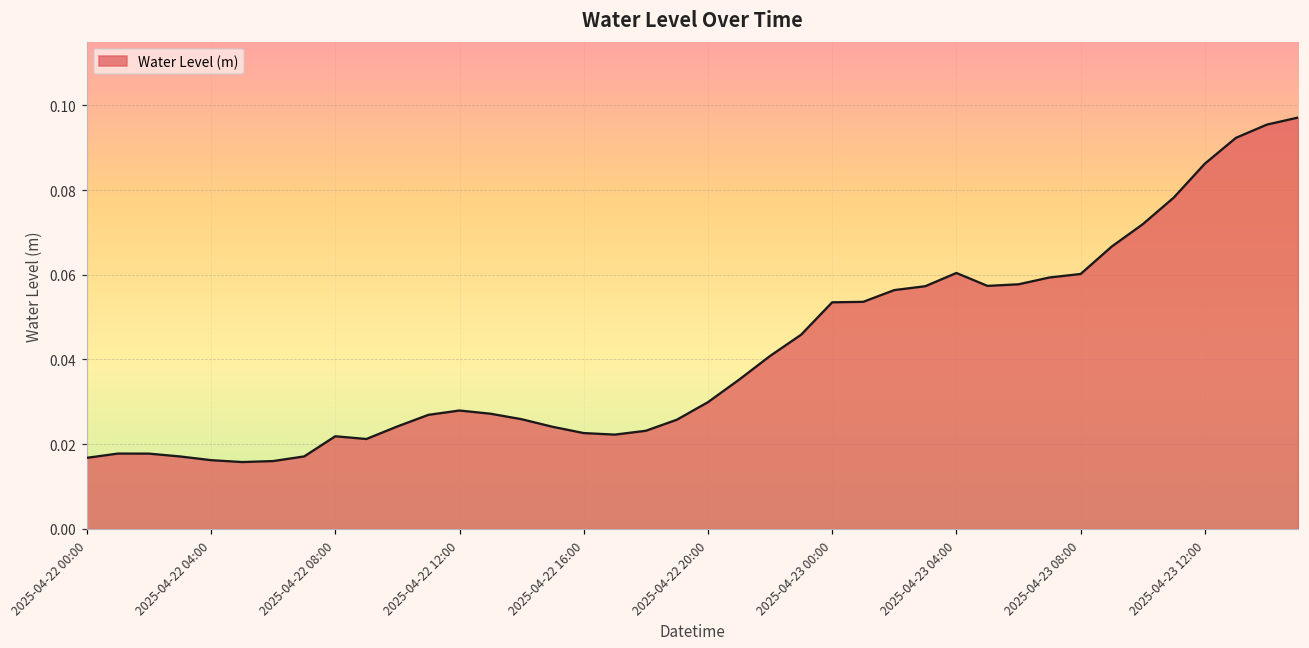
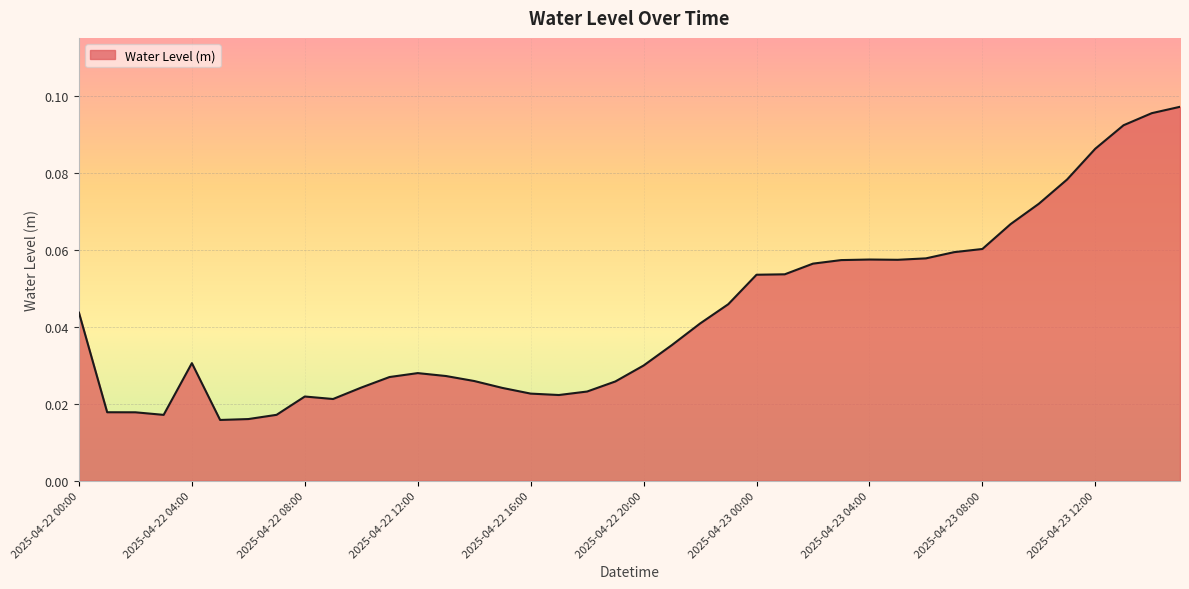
2025-04-22 00:00: 0.017 -> 0.044
2025-04-22 04:00: 0.016 -> 0.031
2025-04-23 04:00: 0.060 -> 0.057
